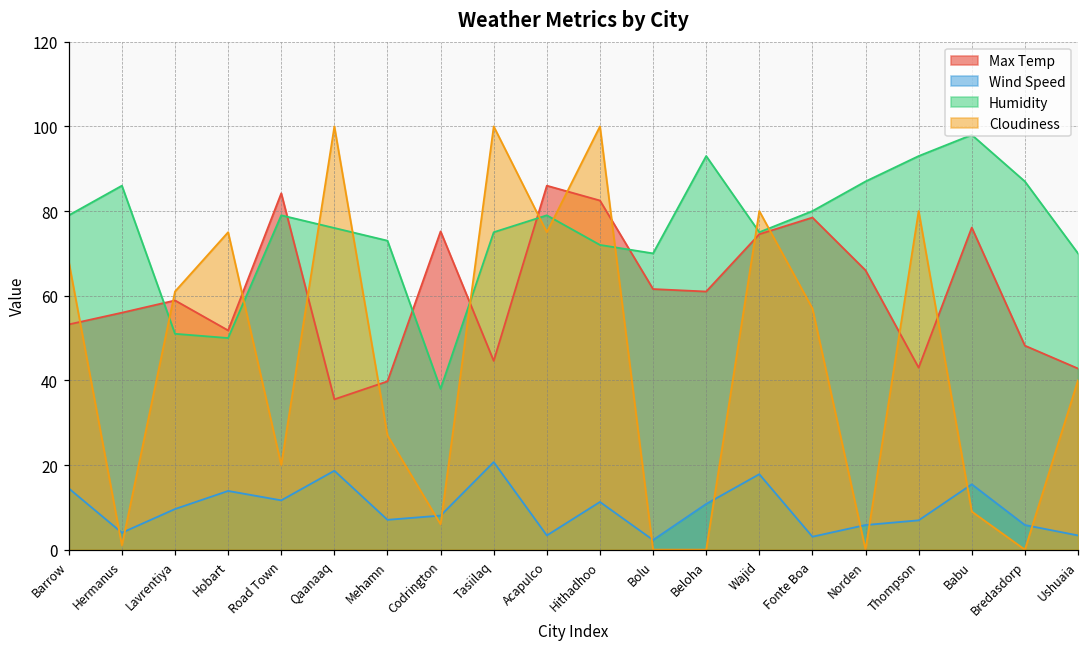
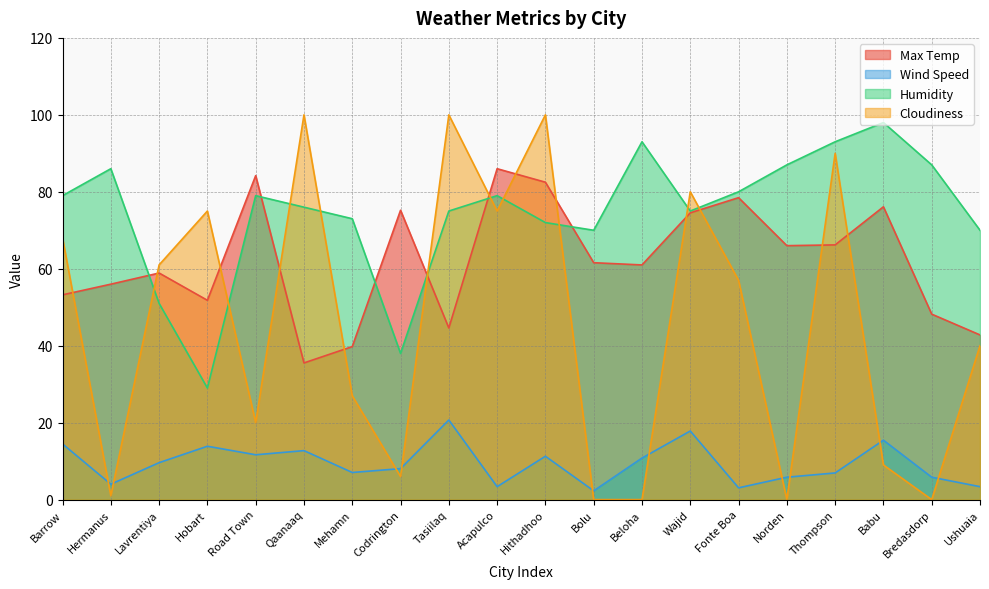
Humidity, Hobart: 50 -> 29
Wind Speed, Qaanaaq: 19 -> 13
Max Temp, Thompson: 43 -> 66
Cloudiness, Thompson: 80 -> 90
